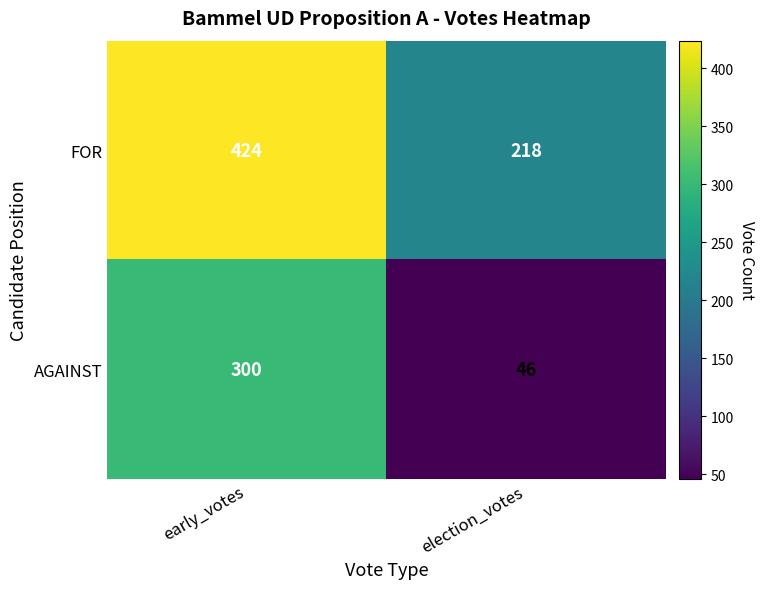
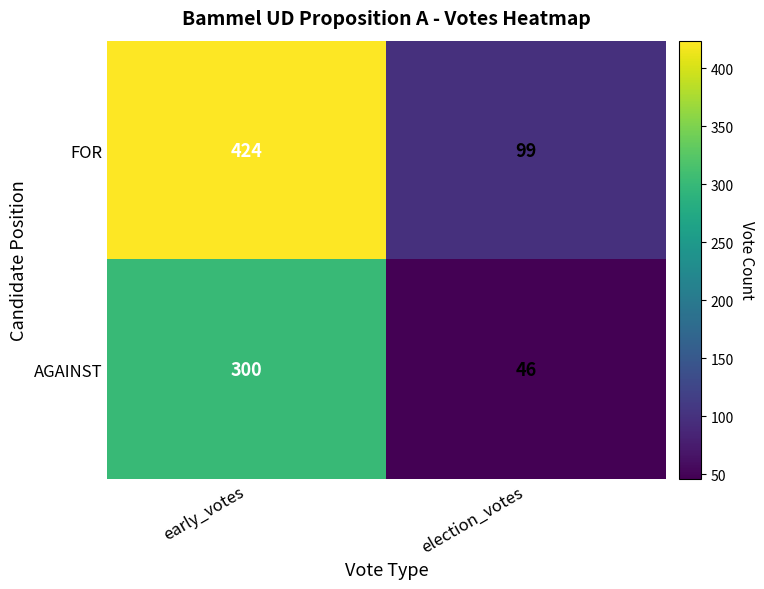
FOR, election_votes: 218 -> 99
